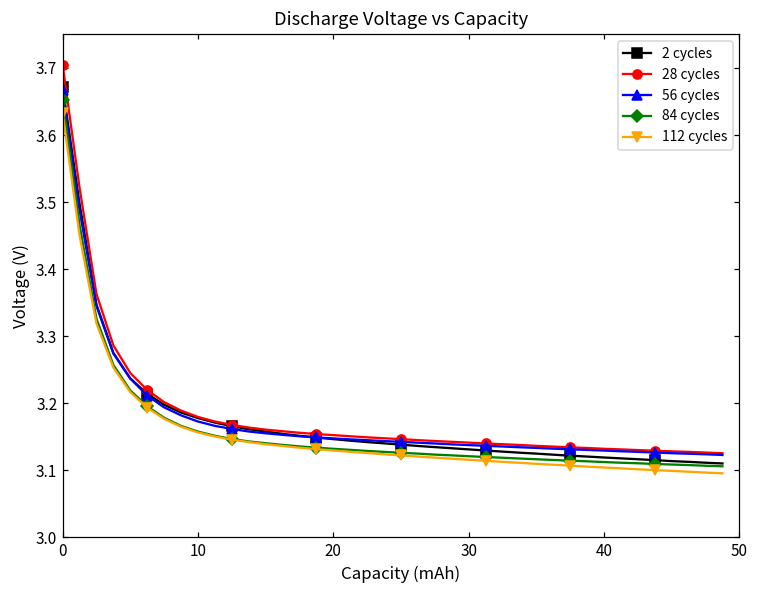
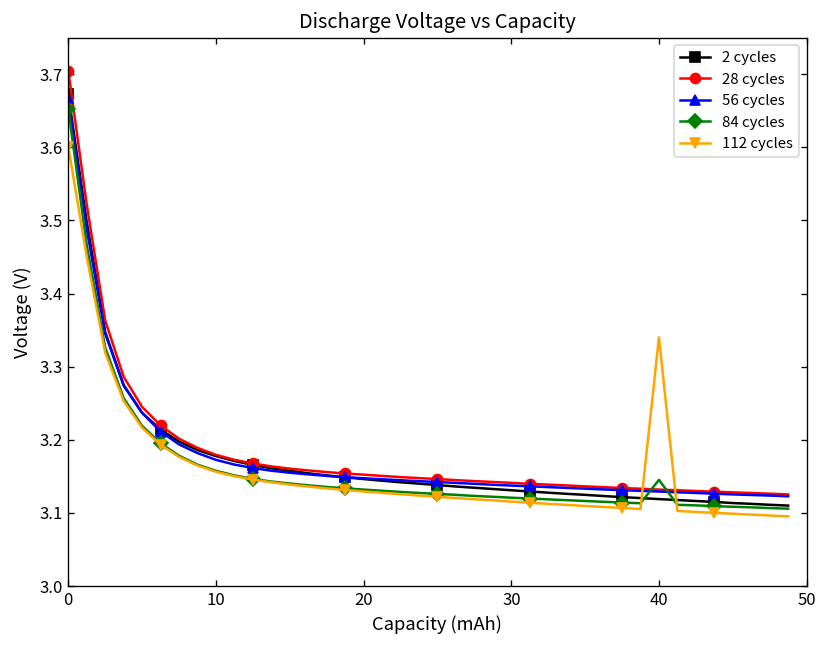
112 cycles, 0: 3.63 -> 3.60
84 cycles, 40: 3.11 -> 3.15
112 cycles, 40: 3.10 -> 3.34
